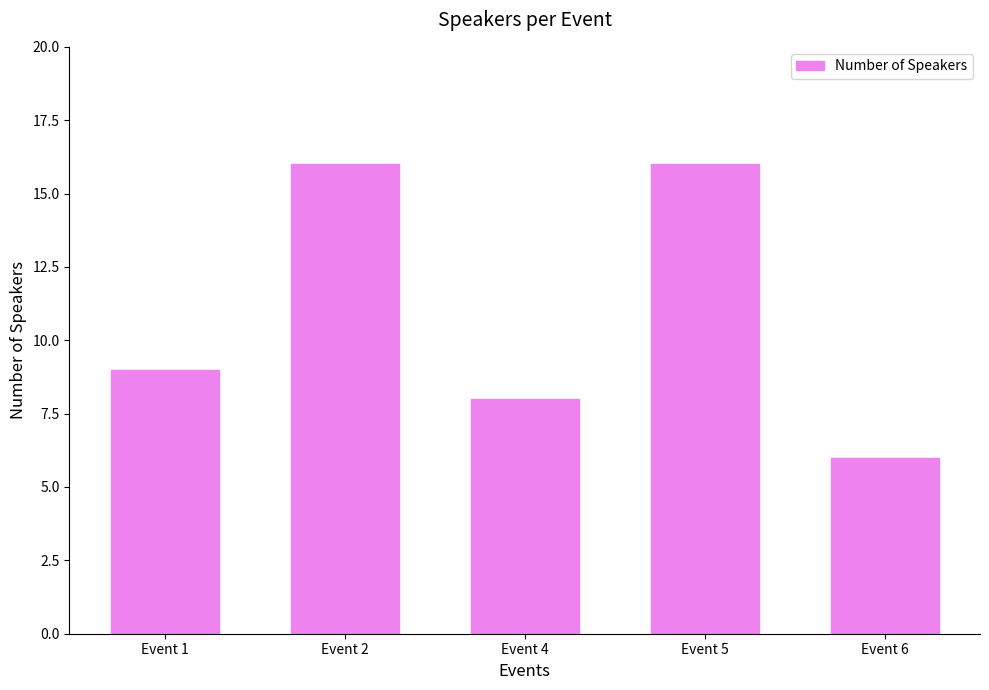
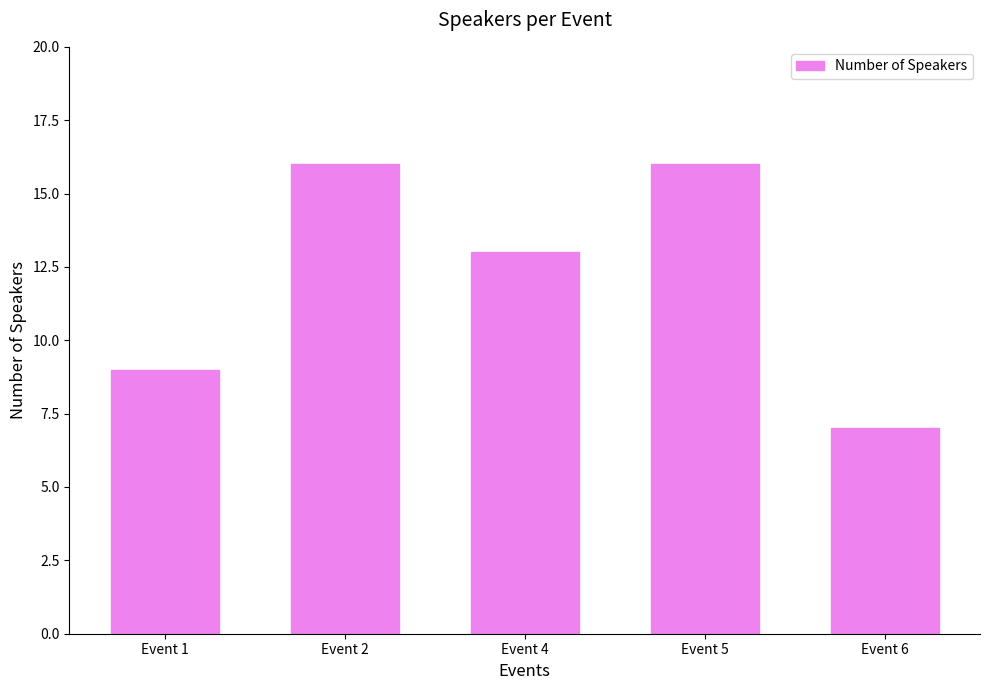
Event 4: 8 -> 13
Event 6: 6 -> 7
